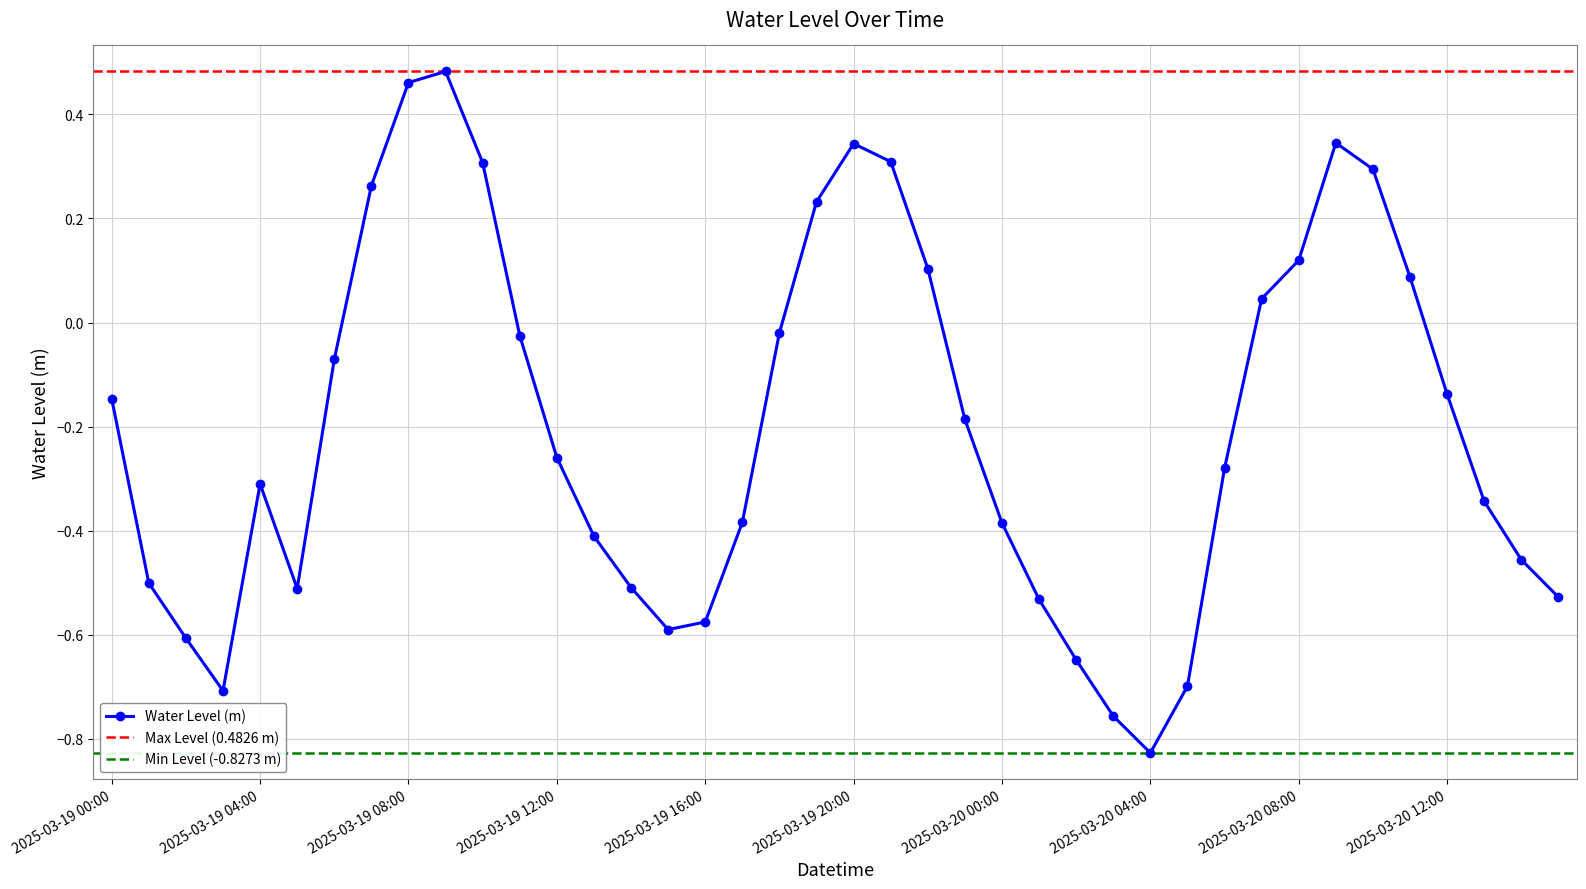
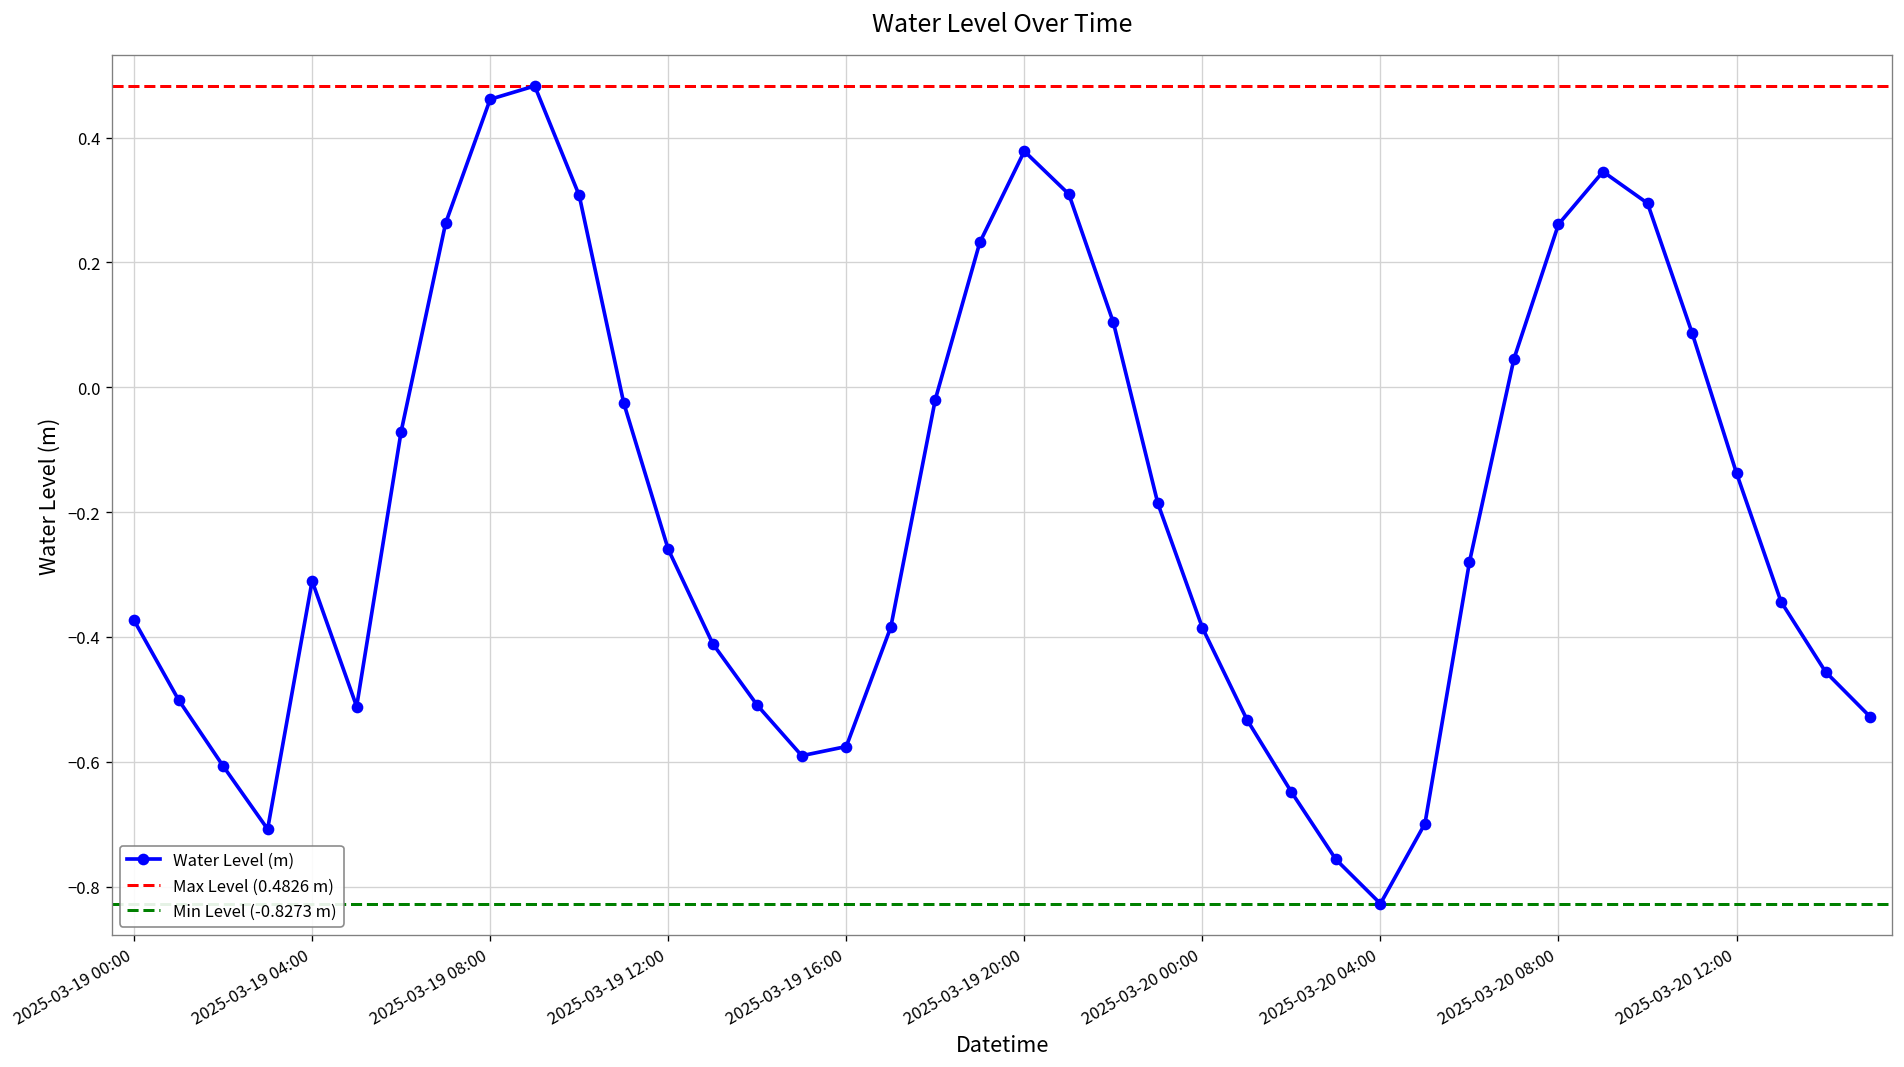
2025-03-19 00:00: -0.15 -> -0.37
2025-03-19 20:00: 0.34 -> 0.38
2025-03-20 08:00: 0.12 -> 0.26
